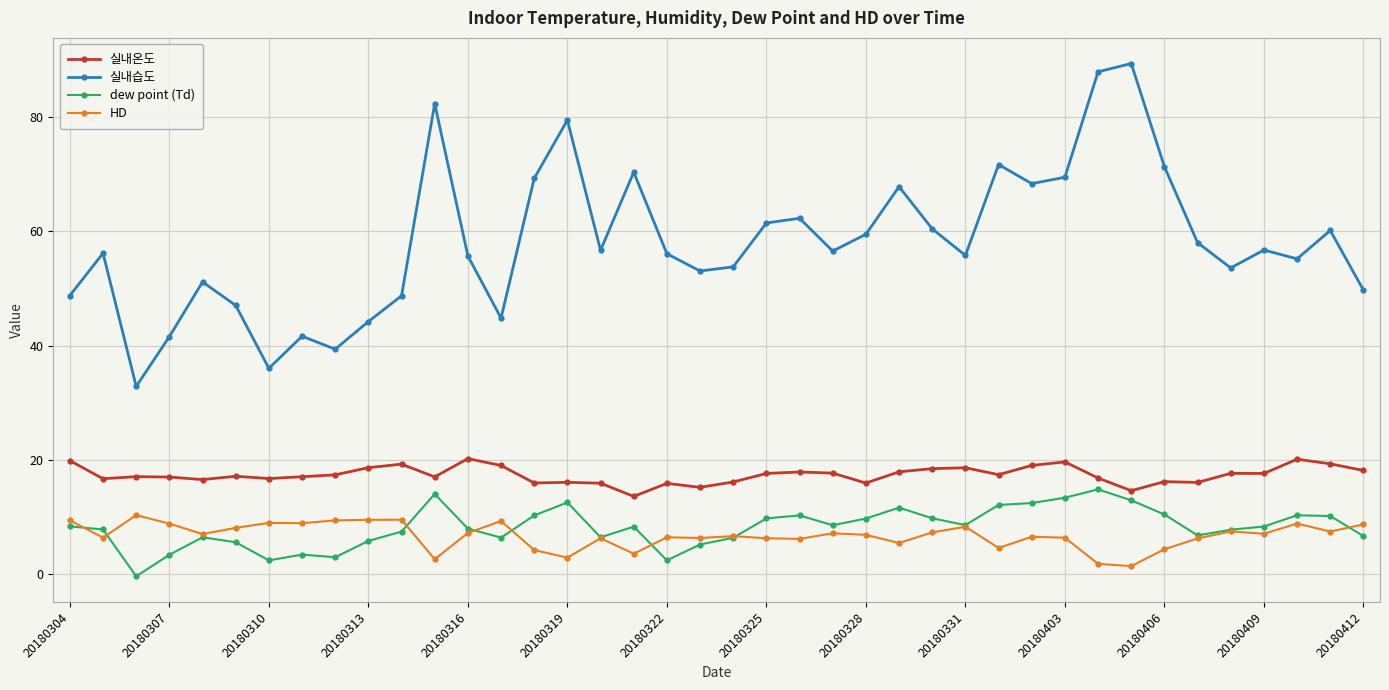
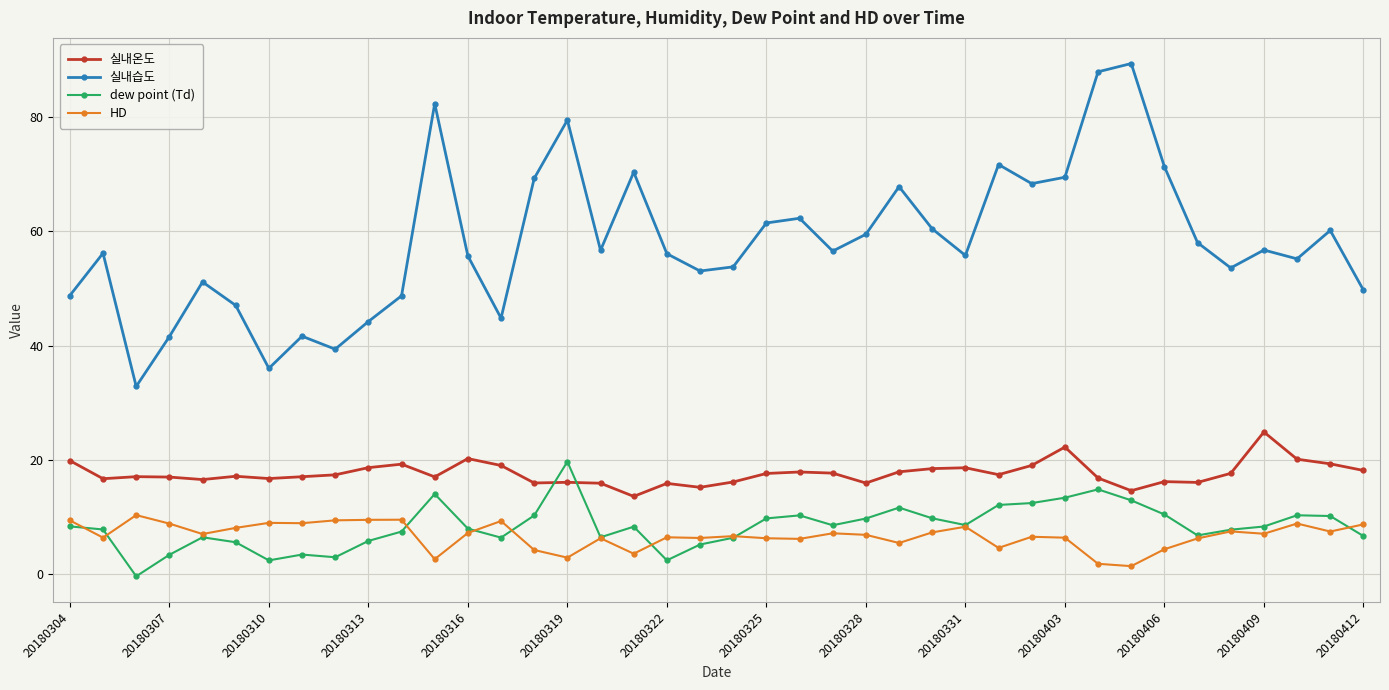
dew point (Td), 20180319: 12 -> 20
실내온도, 20180403: 20 -> 22
실내온도, 20180409: 18 -> 25
